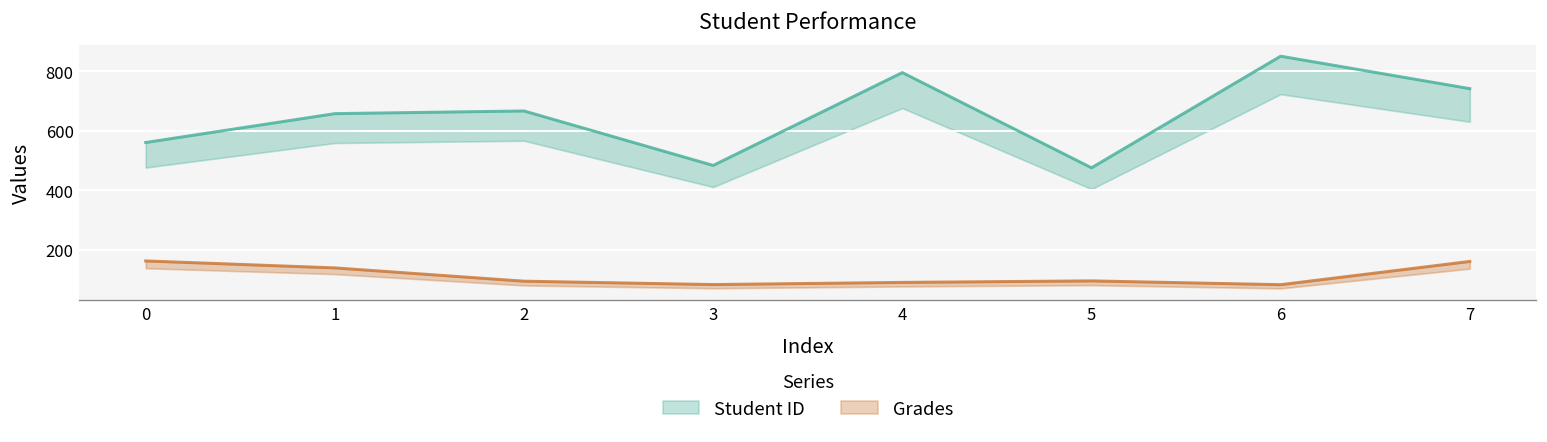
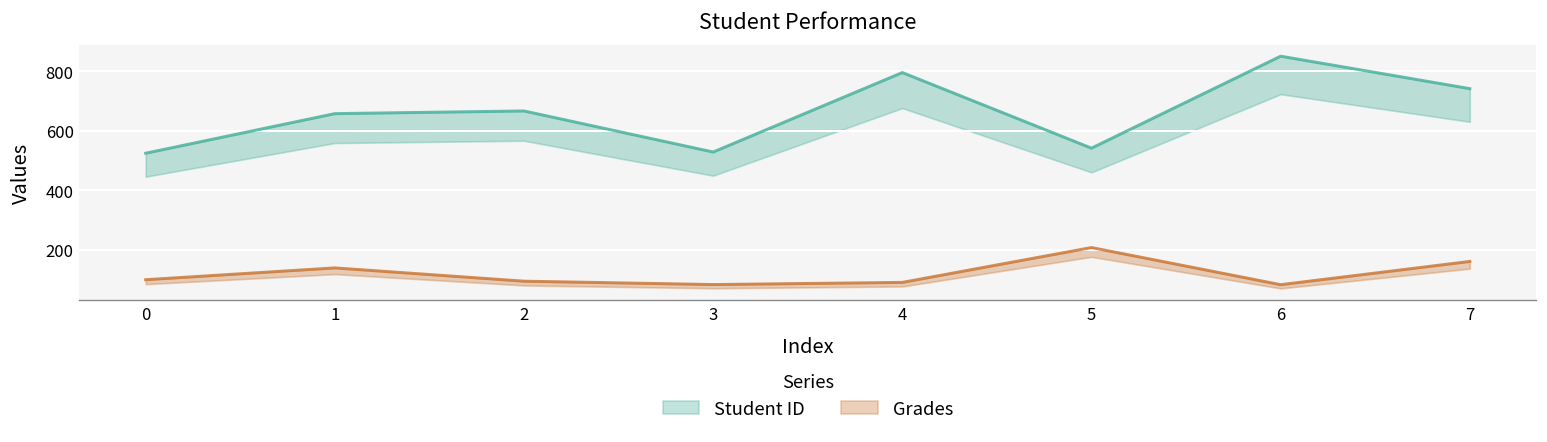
Student ID, 0: 560 -> 530
Grades, 0: 160 -> 100
Student ID, 3: 480 -> 530
Student ID, 5: 480 -> 540
Grades, 5: 100 -> 210
